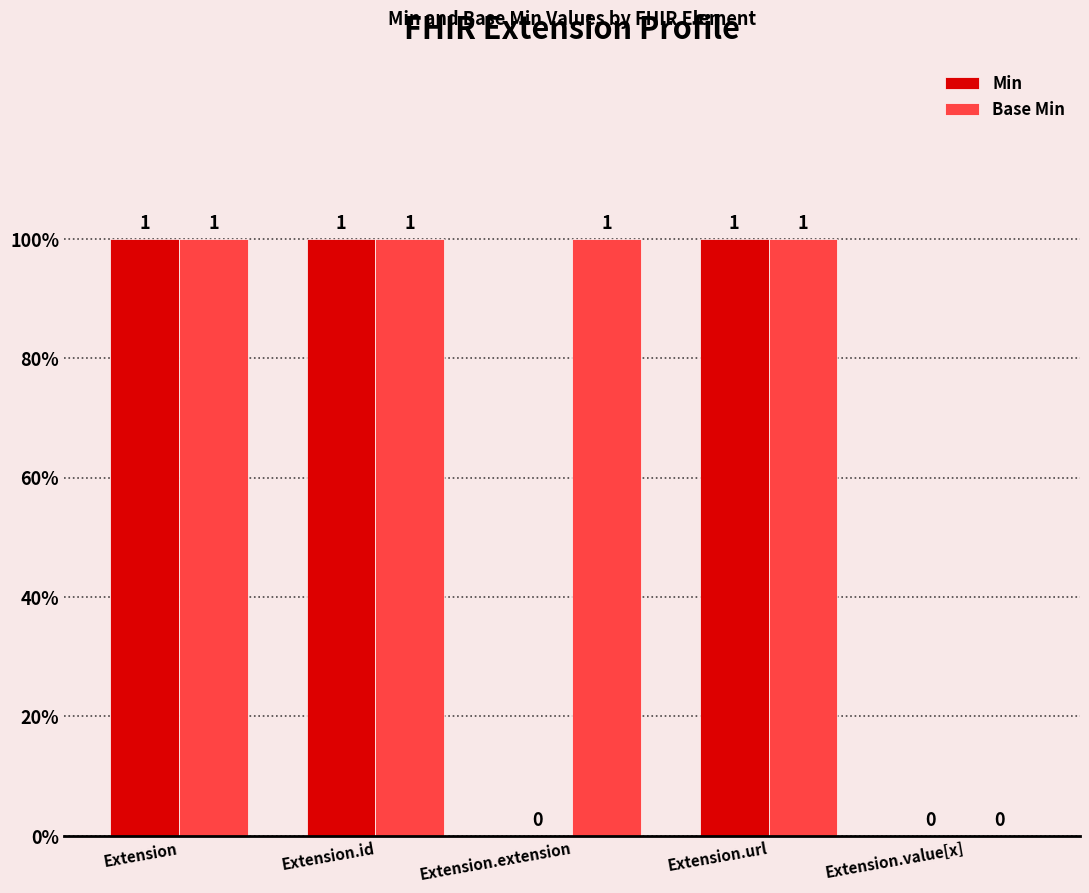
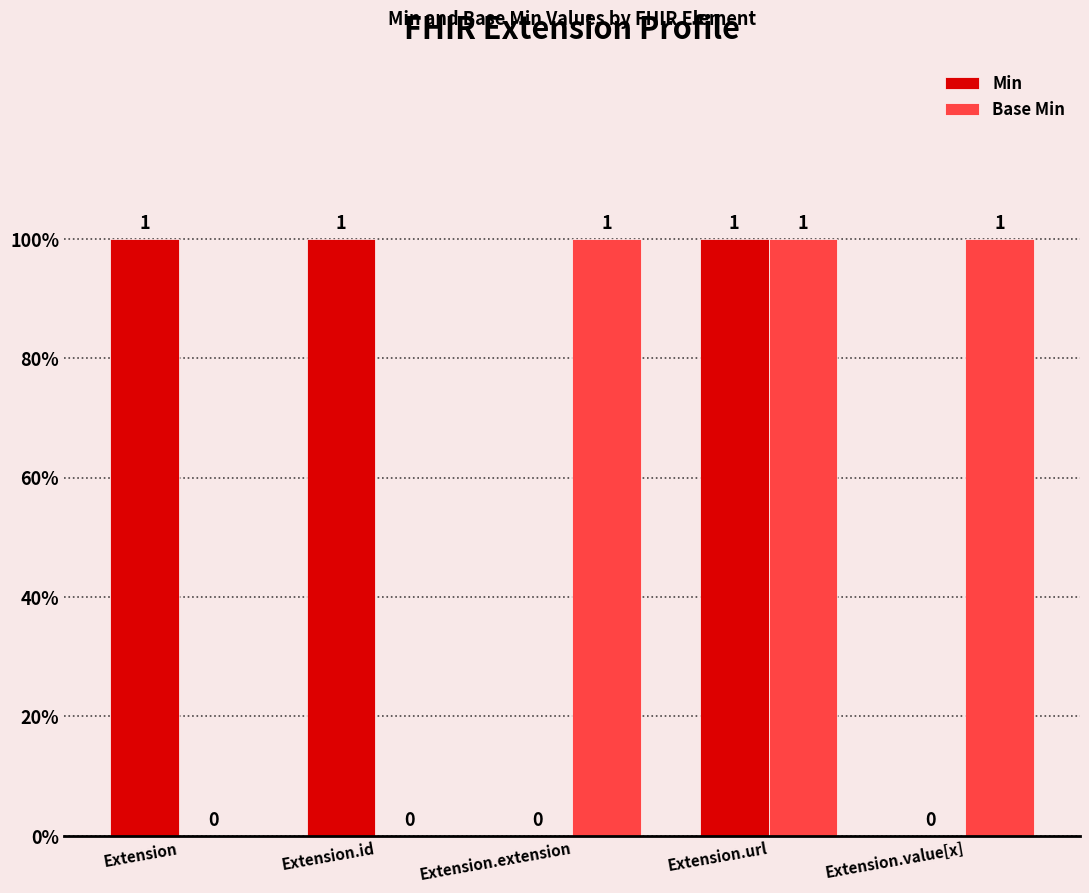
Base Min, Extension: 1 -> 0
Base Min, Extension.id: 1 -> 0
Base Min, Extension.value[x]: 0 -> 1
